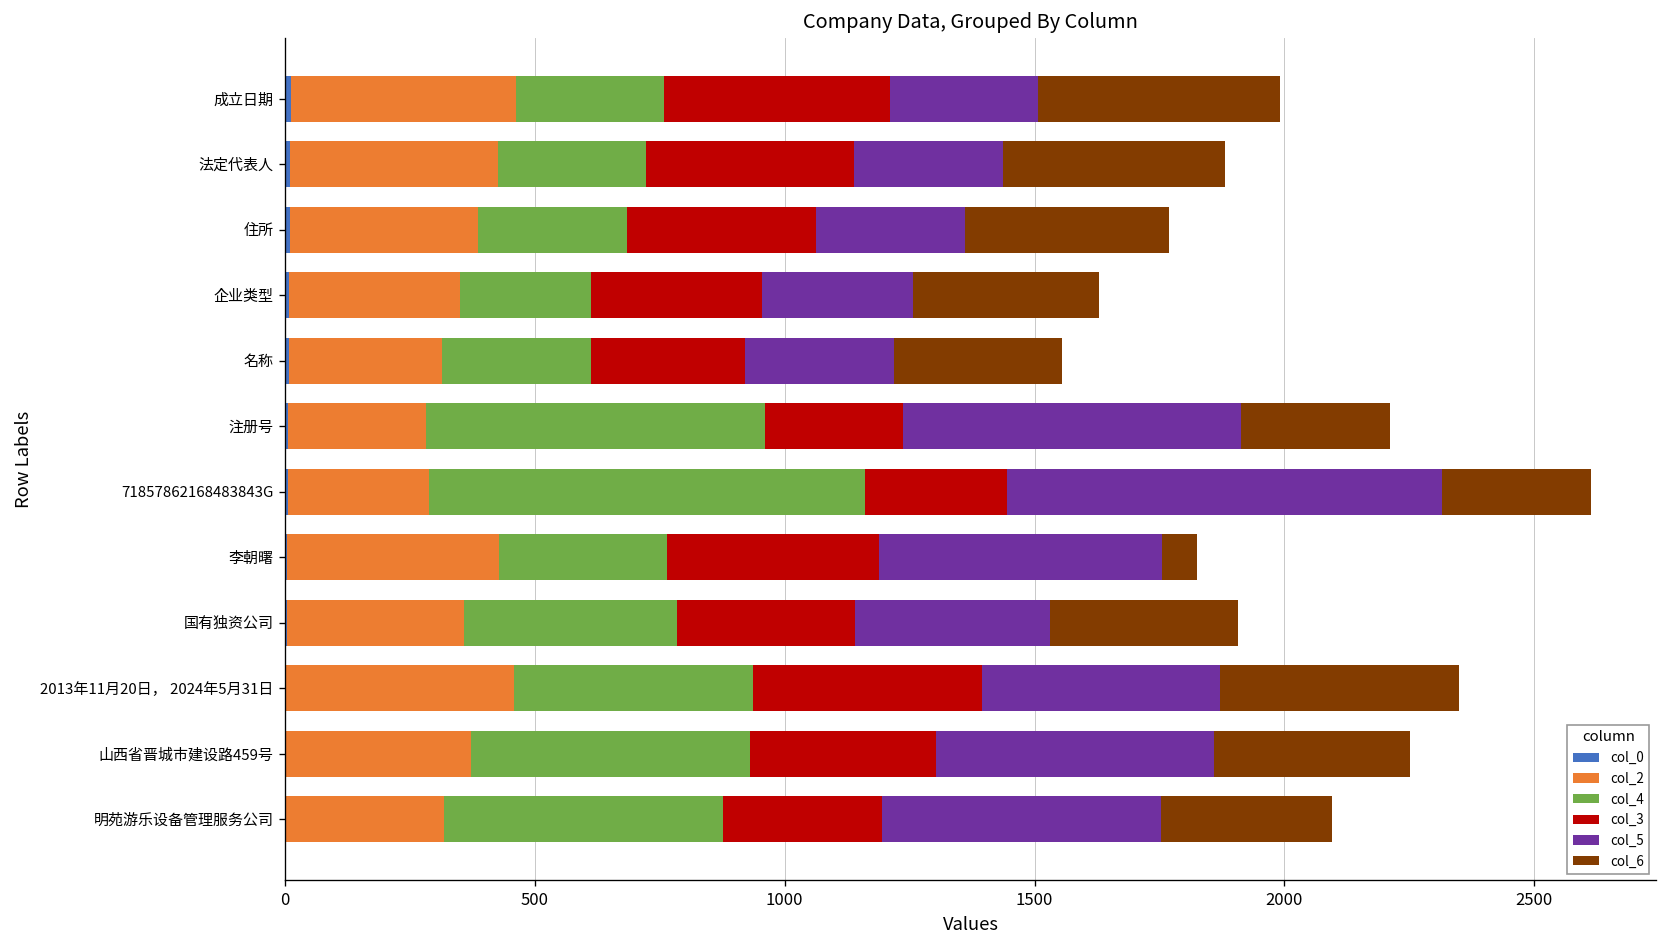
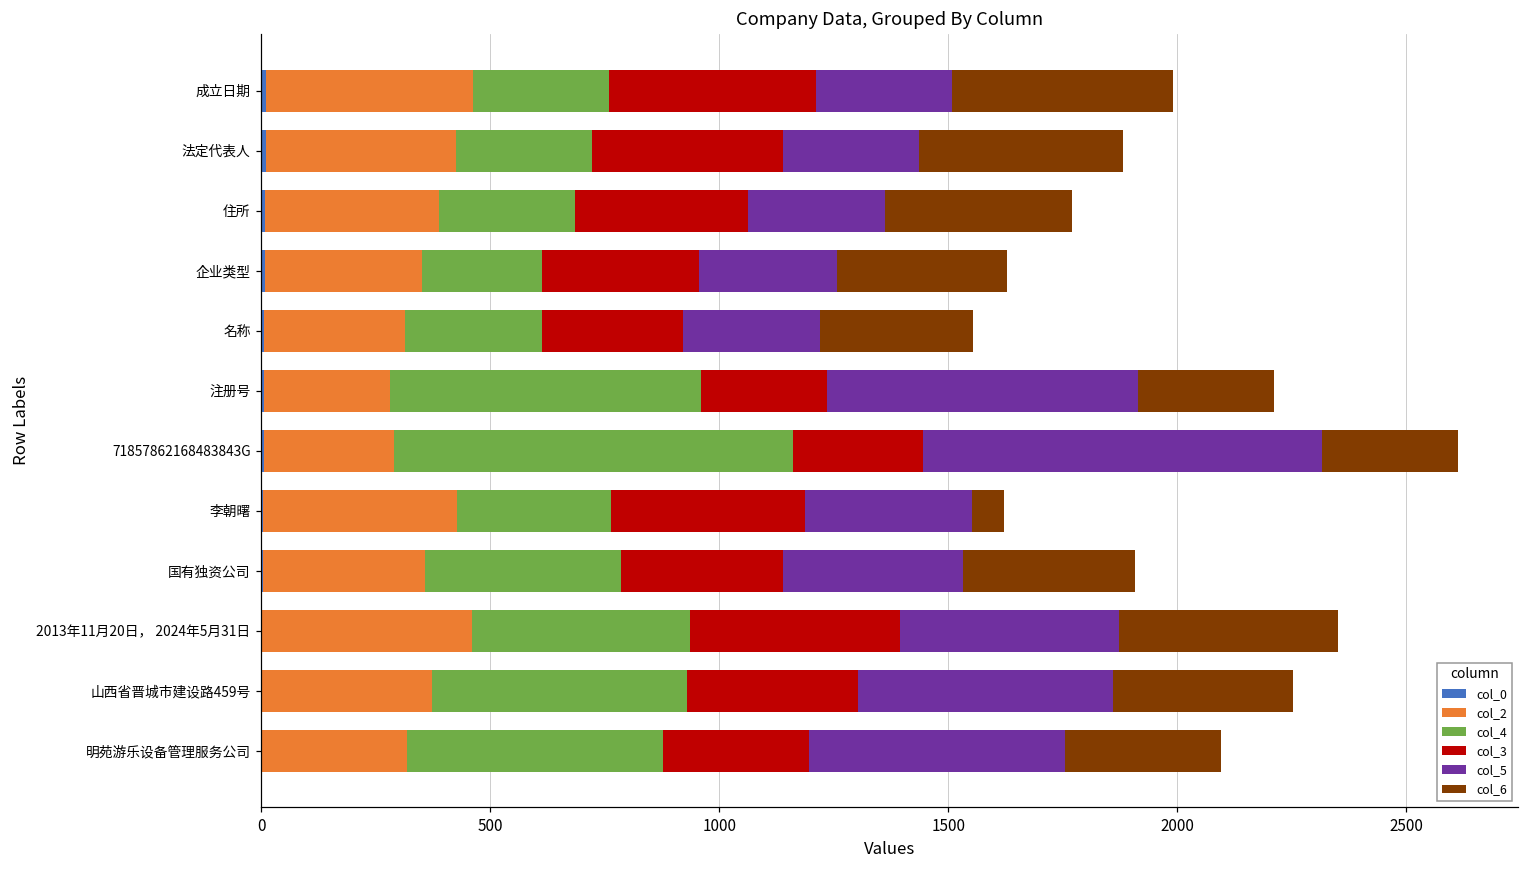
col_5, 李朝曙: 570 -> 360
